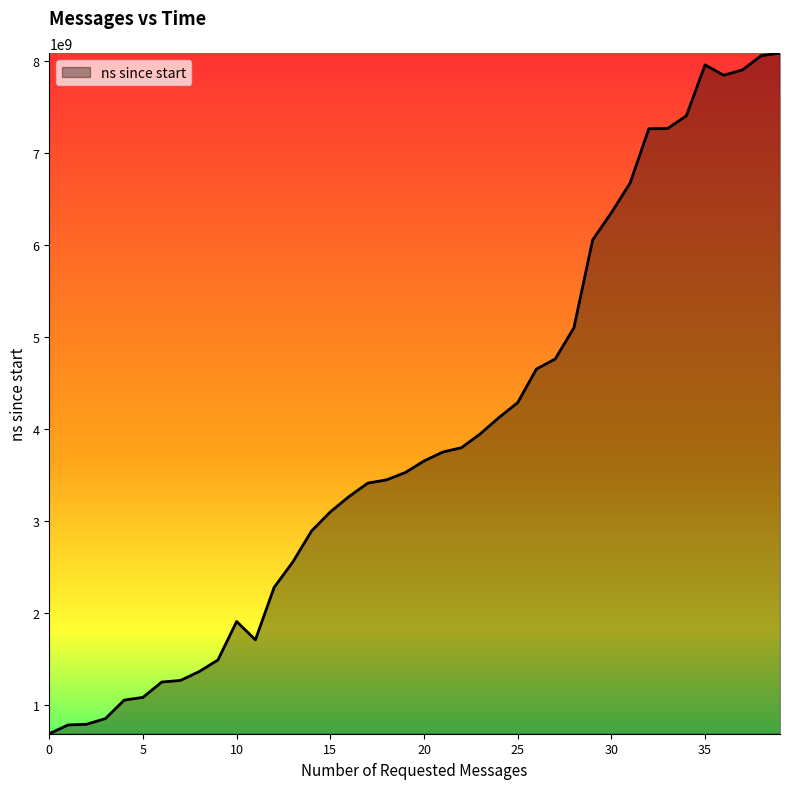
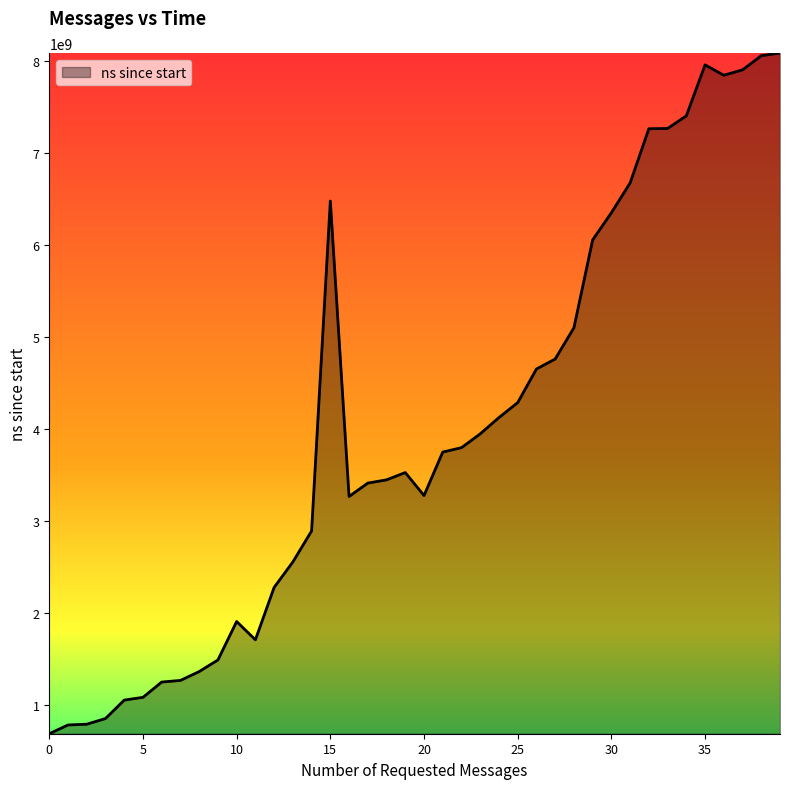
15: 3100000000 -> 6500000000
20: 3700000000 -> 3300000000
